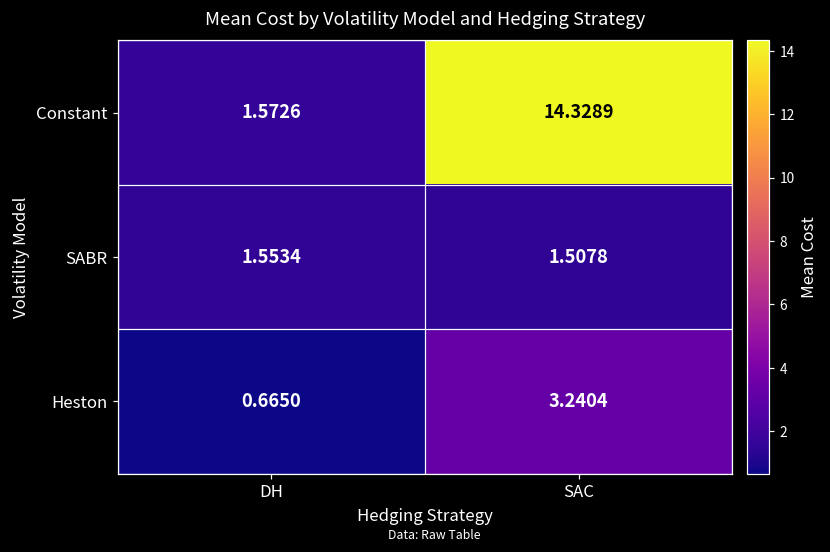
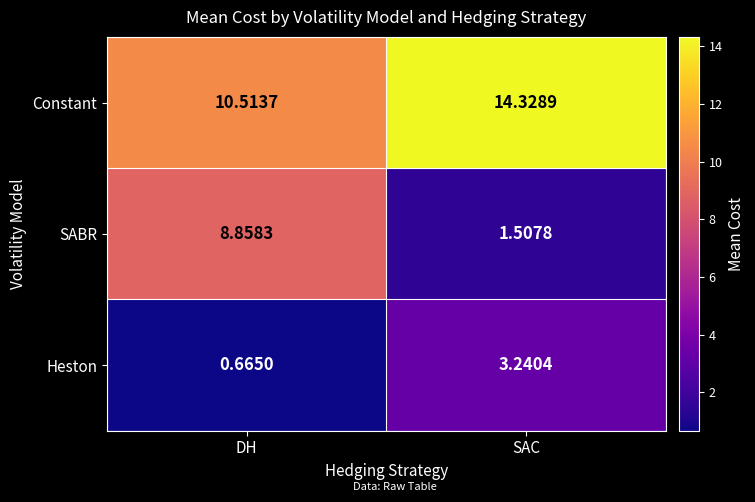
Constant, DH: 1.5726 -> 10.5137
SABR, DH: 1.5534 -> 8.8583
